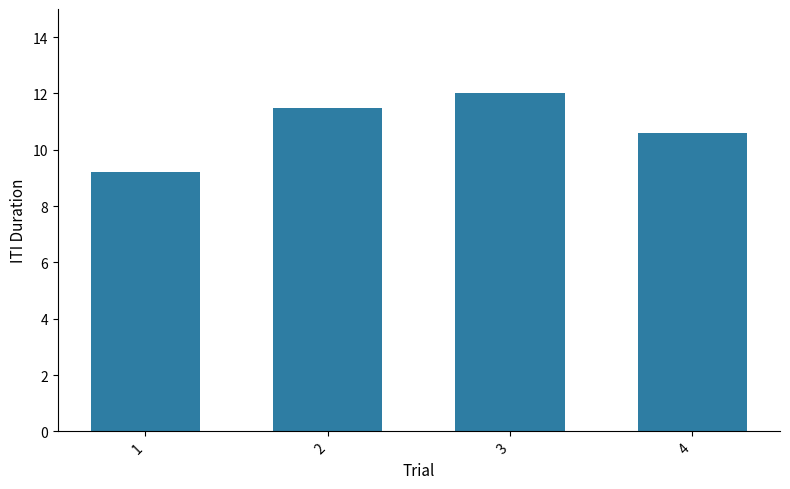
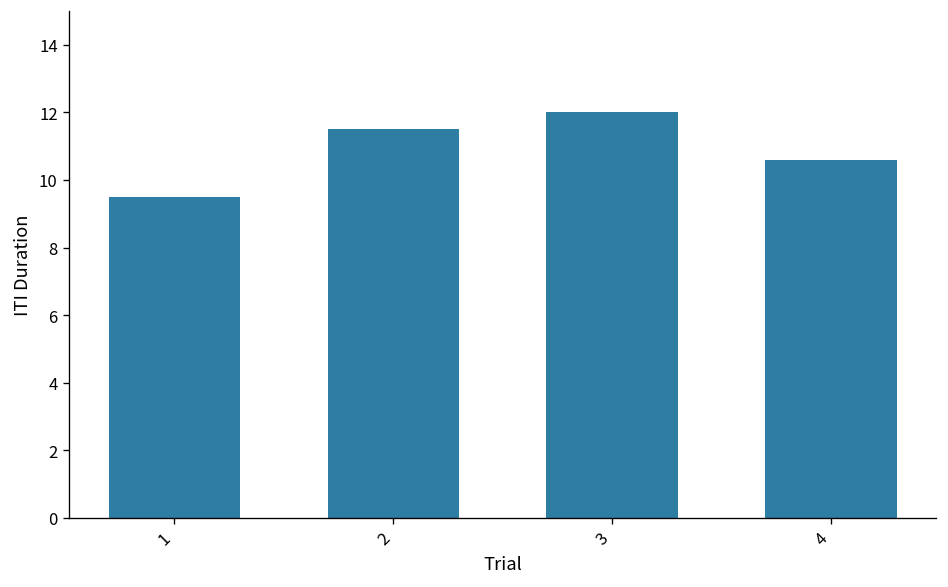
1: 9.2 -> 9.5
